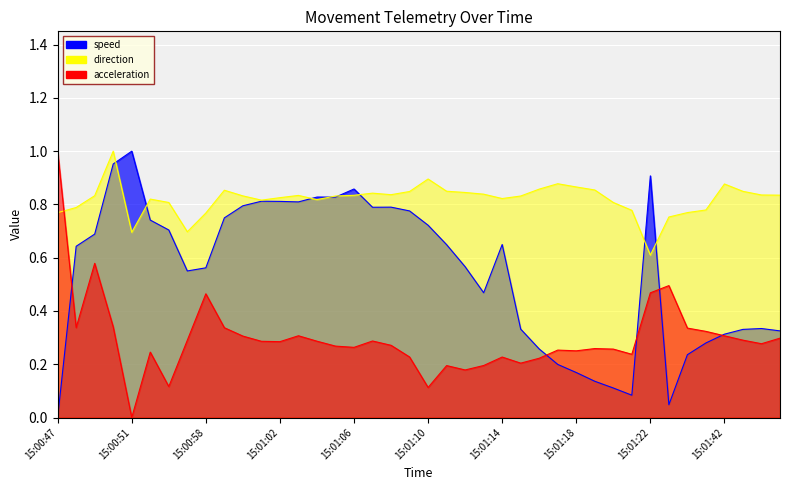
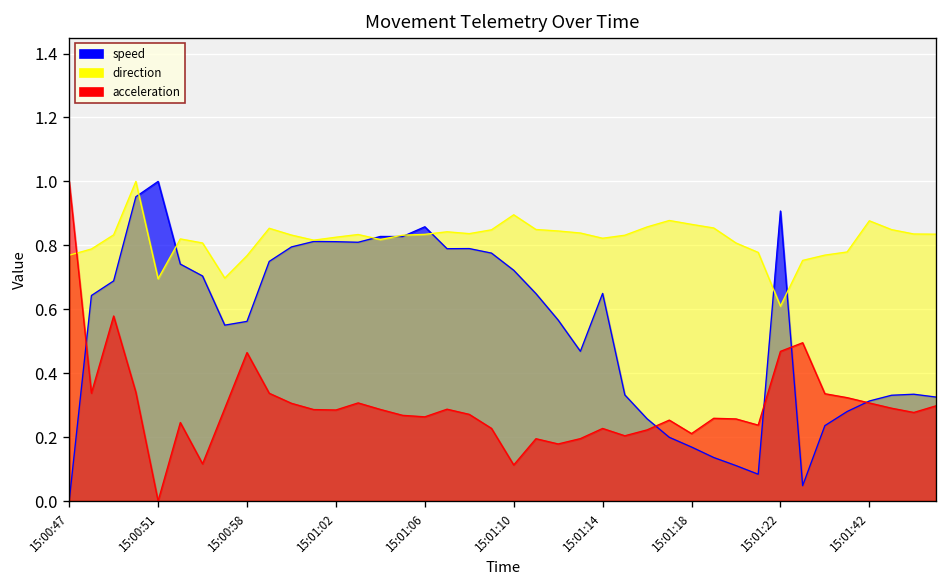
acceleration, 15:01:18: 0.25 -> 0.21
